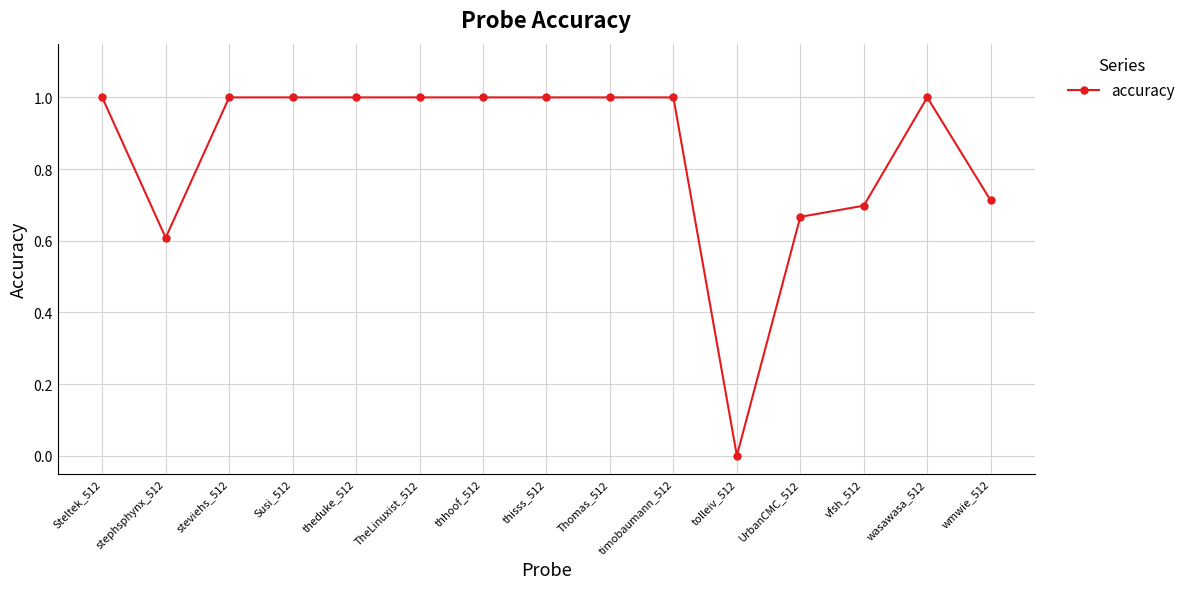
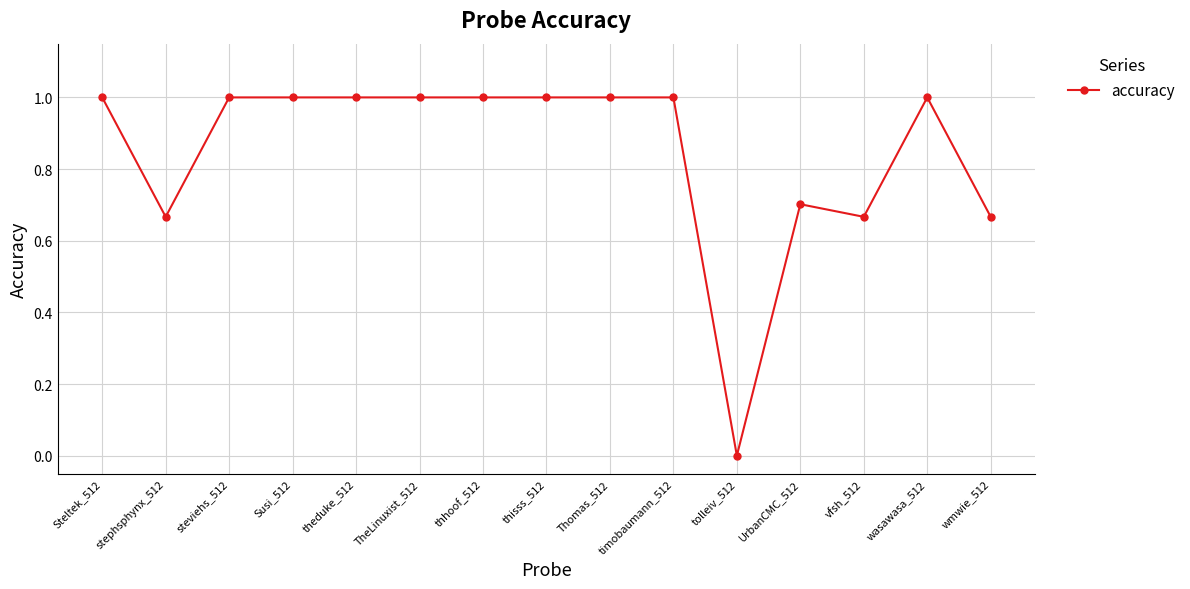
stephsphynx_512: 0.61 -> 0.67
UrbanCMC_512: 0.67 -> 0.70
vfsh_512: 0.70 -> 0.67
wmwie_512: 0.71 -> 0.67
